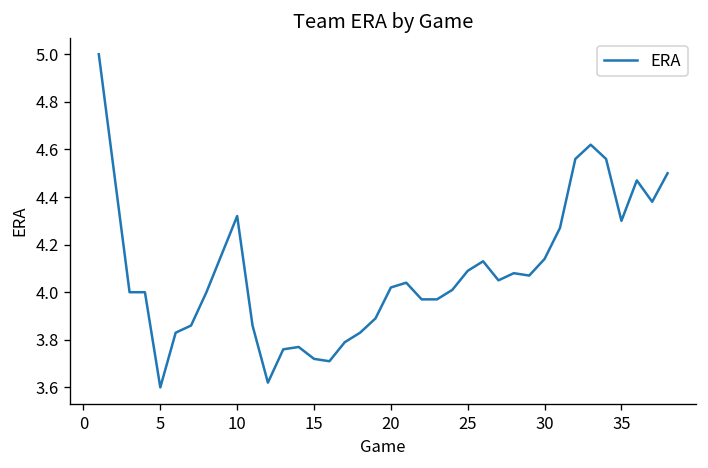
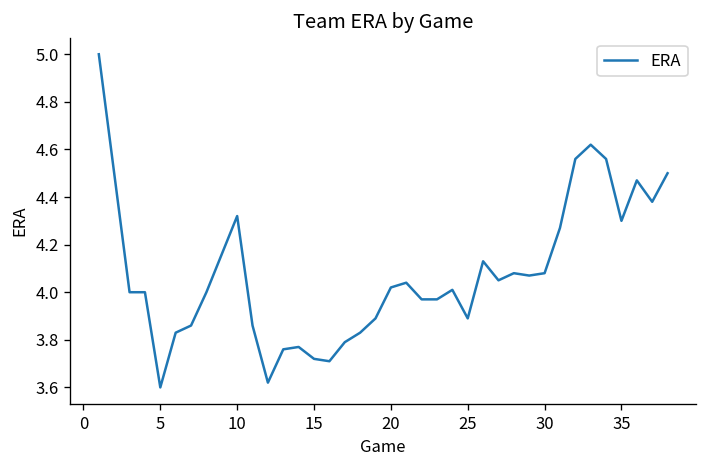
25: 4.09 -> 3.89
30: 4.14 -> 4.08
